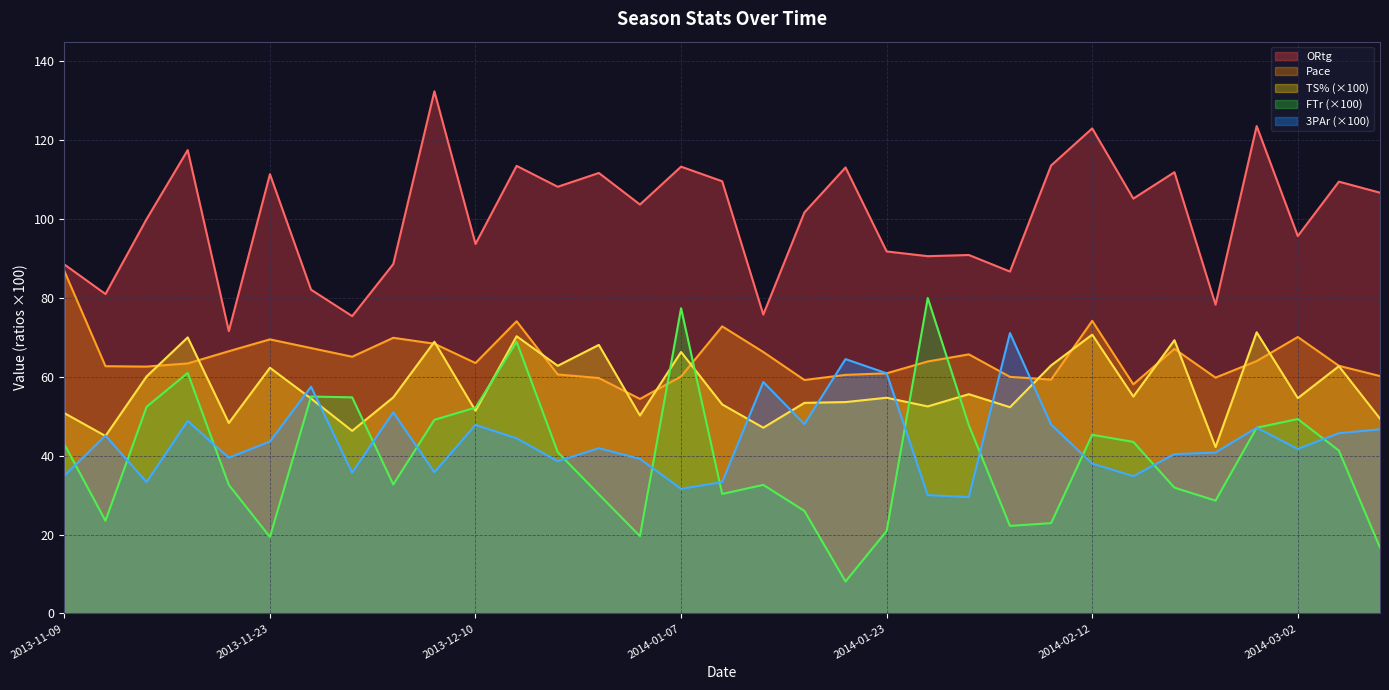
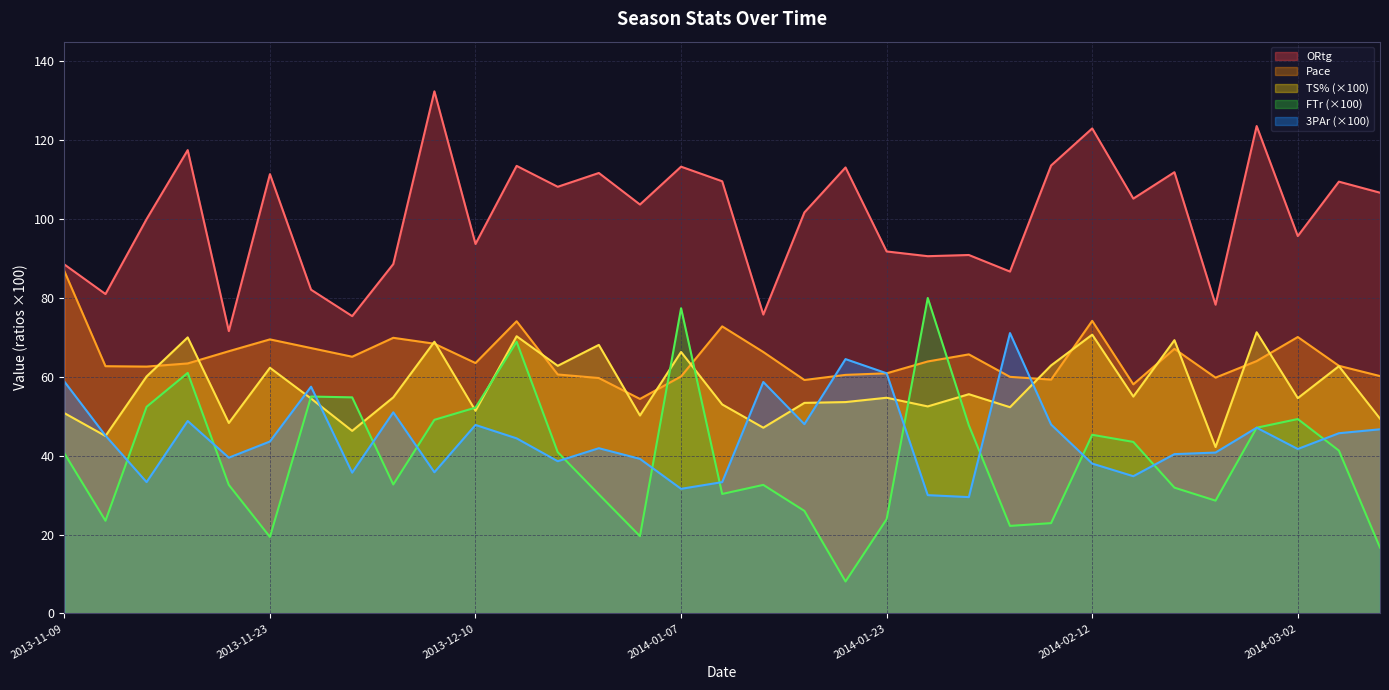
FTr (×100), 2013-11-09: 43 -> 41
3PAr (×100), 2013-11-09: 35 -> 59
FTr (×100), 2014-01-23: 21 -> 24
